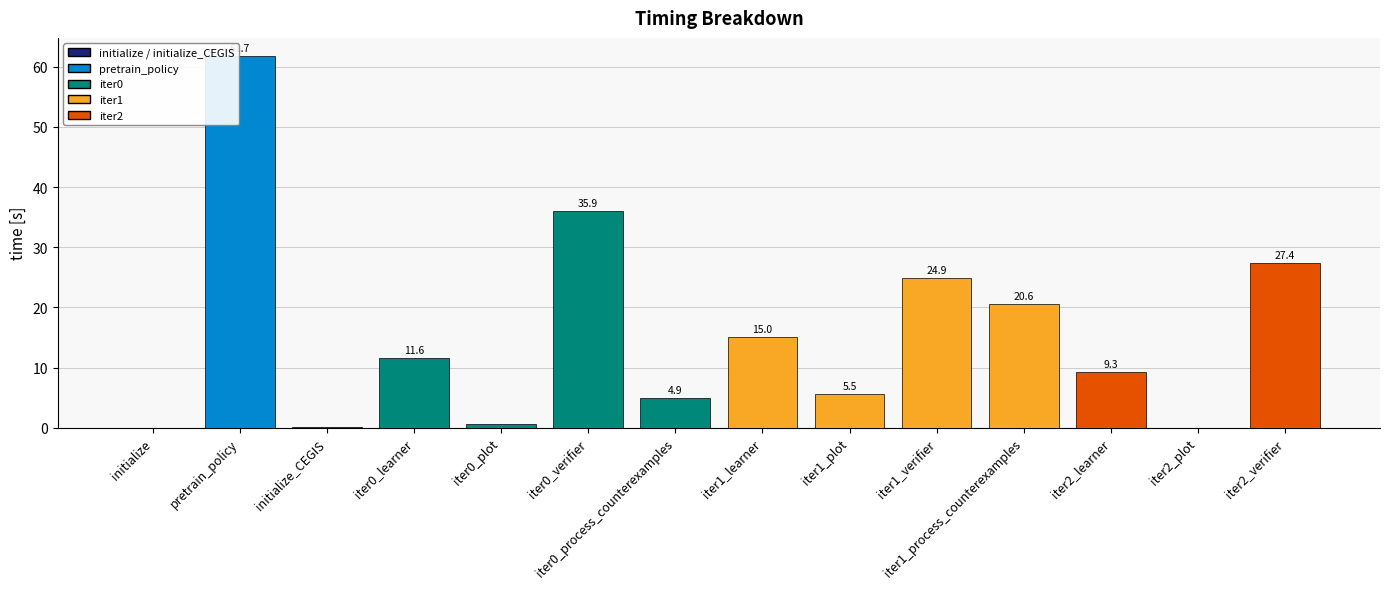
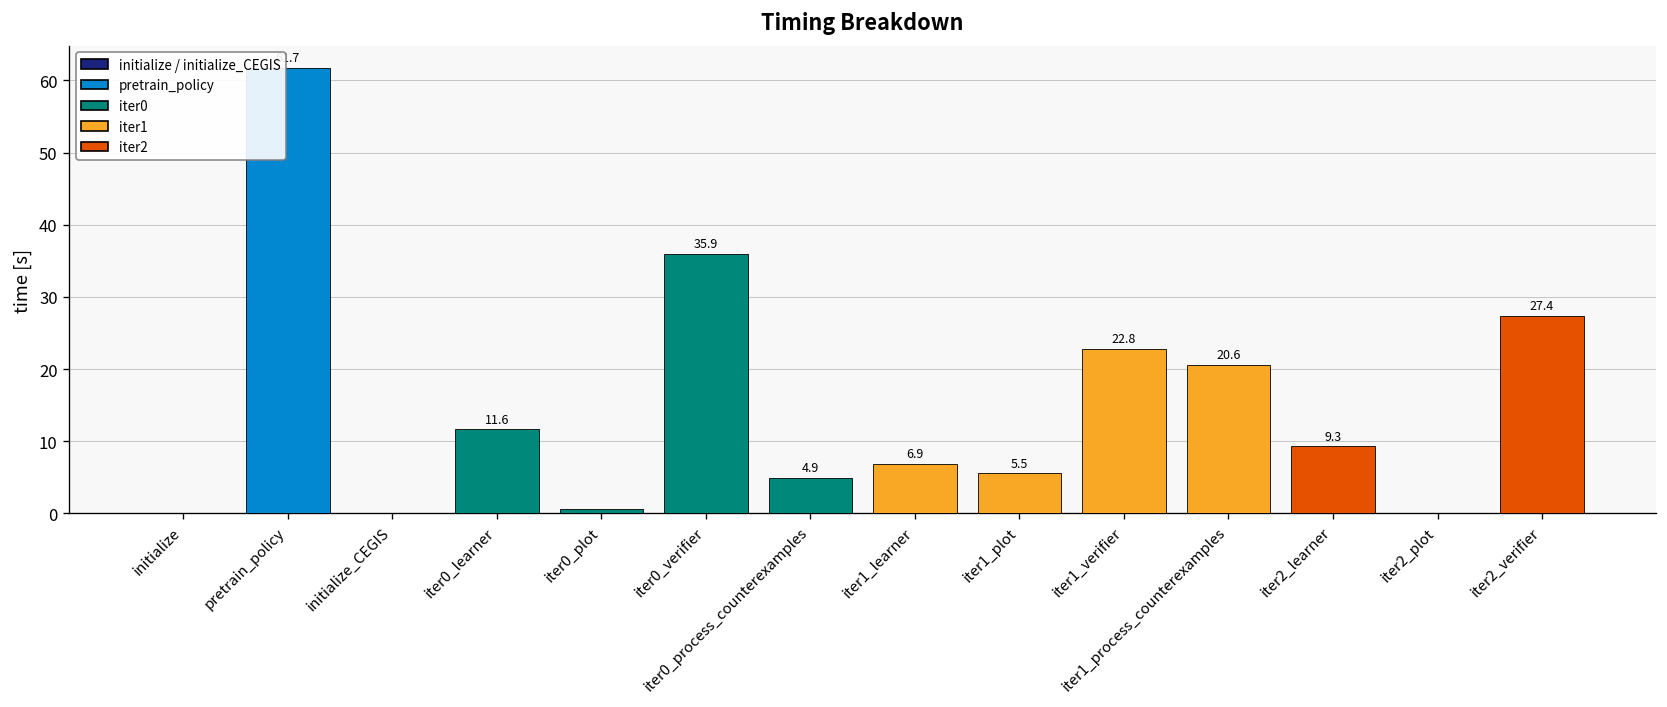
iter1_learner: 15.0 -> 6.9
iter1_verifier: 24.9 -> 22.8
